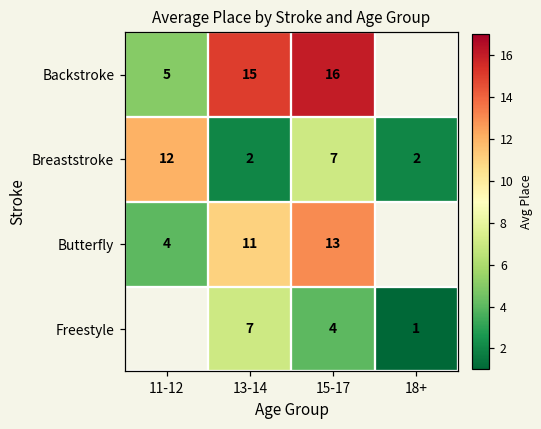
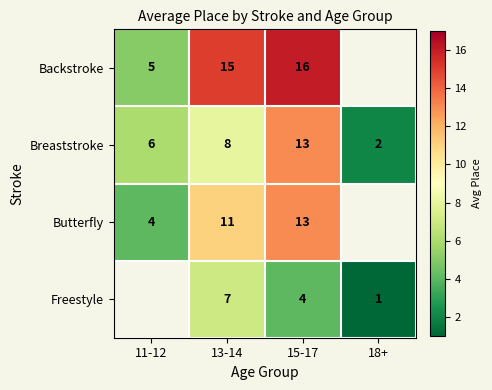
Breaststroke, 11-12: 12 -> 6
Breaststroke, 13-14: 2 -> 8
Breaststroke, 15-17: 7 -> 13
